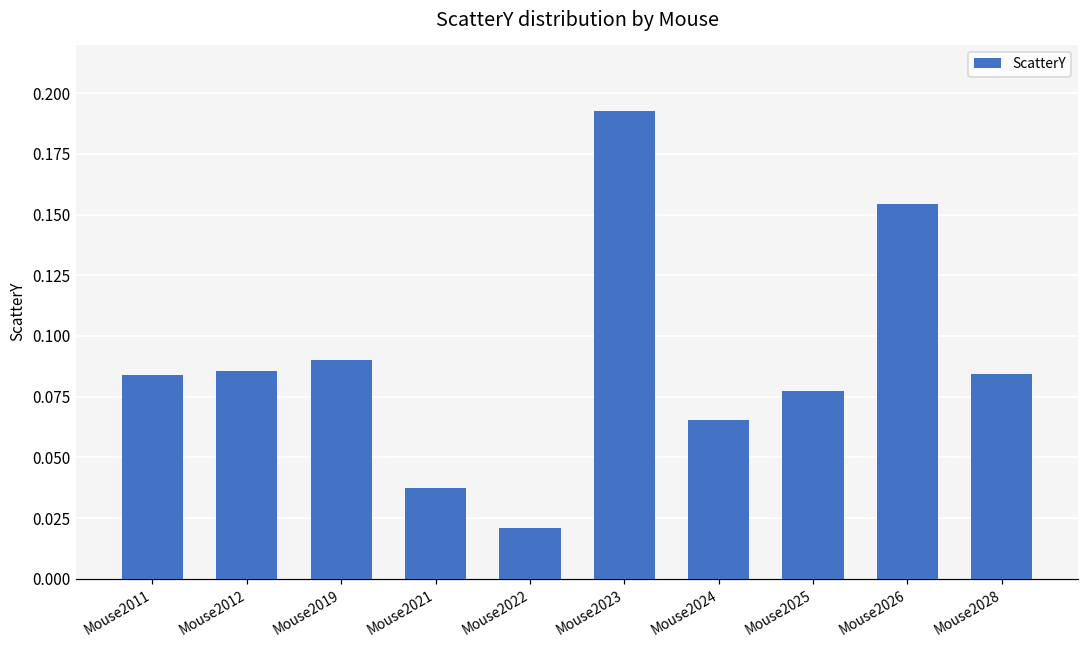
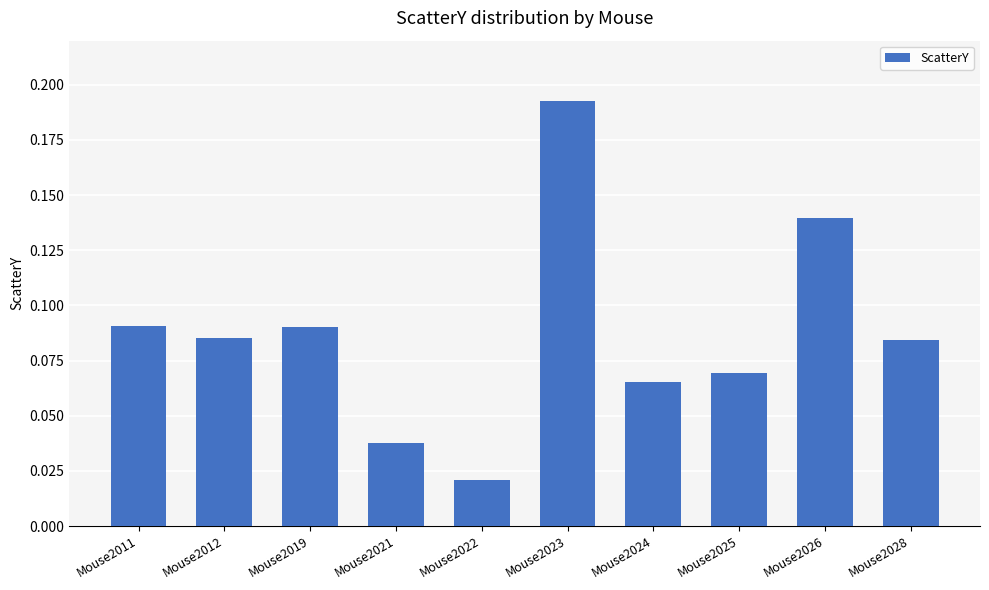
Mouse2011: 0.084 -> 0.091
Mouse2025: 0.077 -> 0.069
Mouse2026: 0.155 -> 0.140
